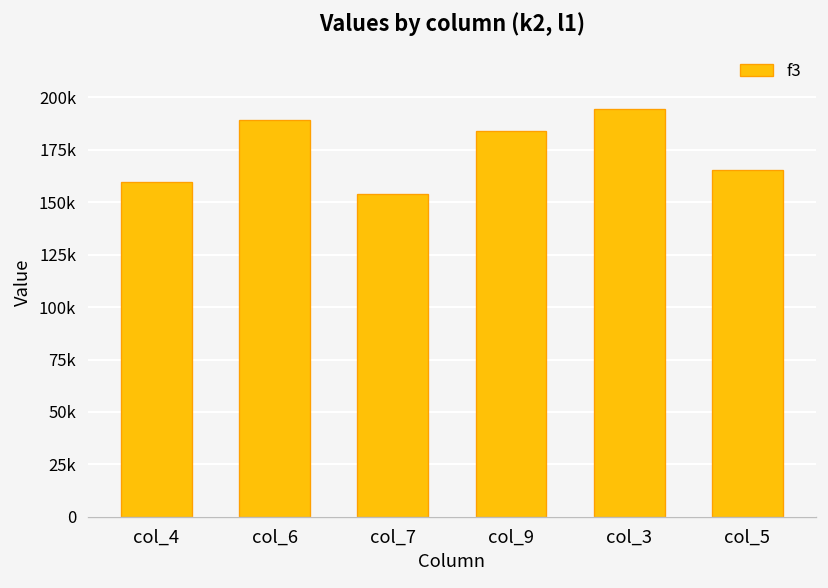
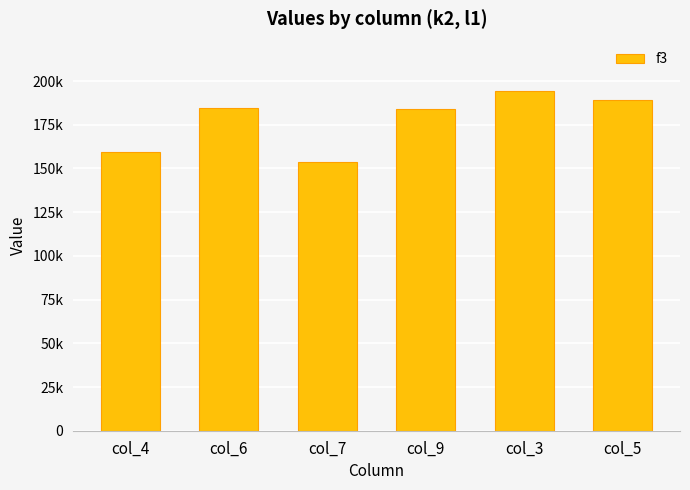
col_6: 189000 -> 184000
col_5: 165000 -> 189000
